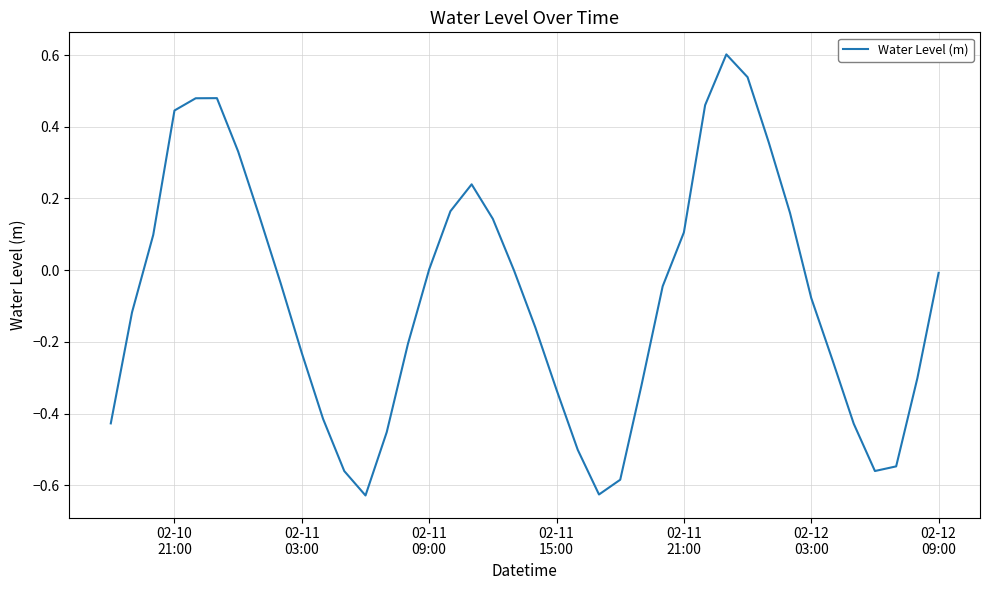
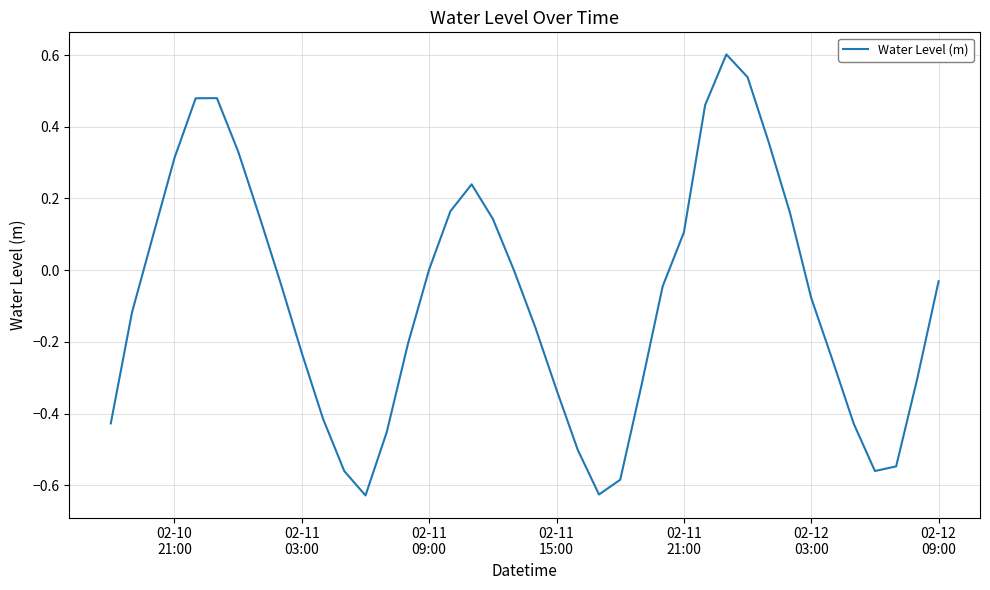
02-10 21:00: 0.45 -> 0.31
02-12 09:00: -0.01 -> -0.03
